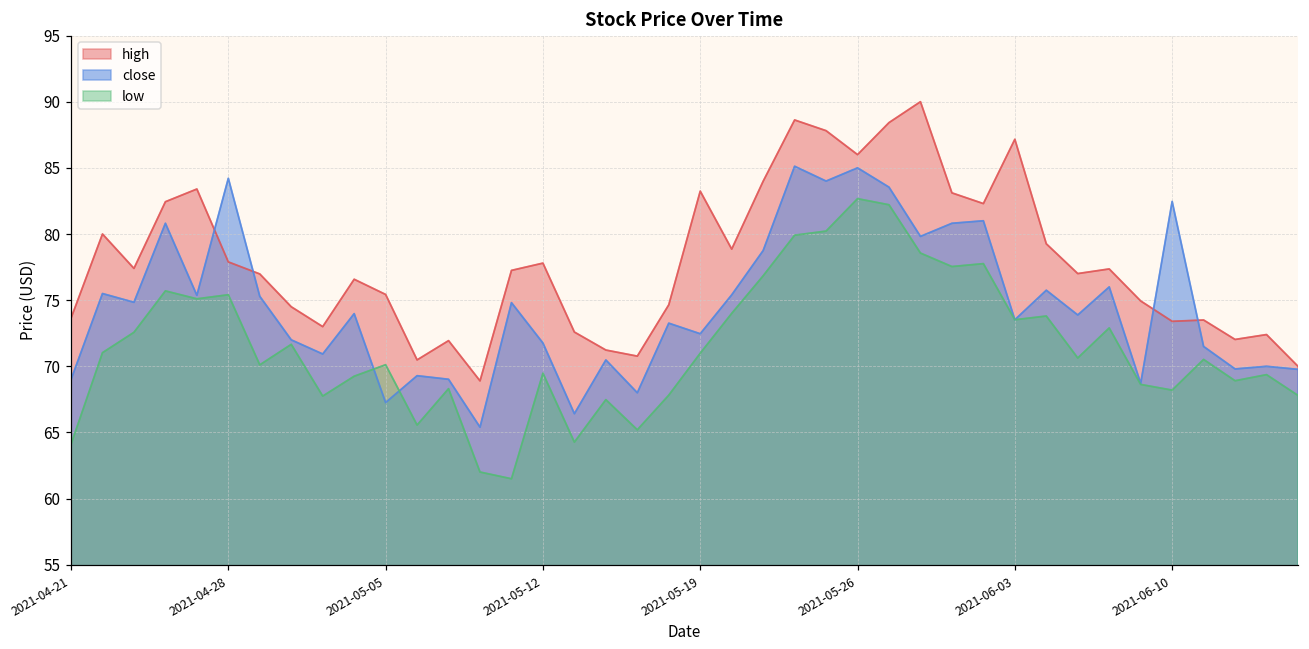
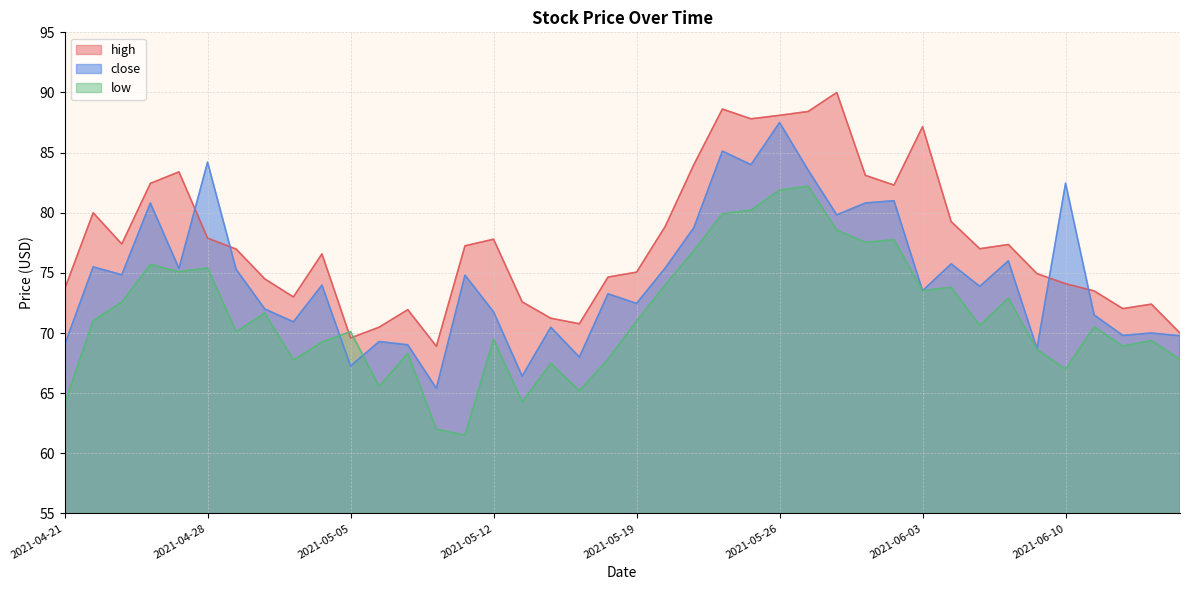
high, 2021-05-05: 75.4 -> 69.6
high, 2021-05-19: 83.2 -> 75.1
high, 2021-05-26: 86.0 -> 88.1
close, 2021-05-26: 85.0 -> 87.5
low, 2021-05-26: 82.7 -> 81.9
high, 2021-06-10: 73.4 -> 74.1
low, 2021-06-10: 68.2 -> 67.0
